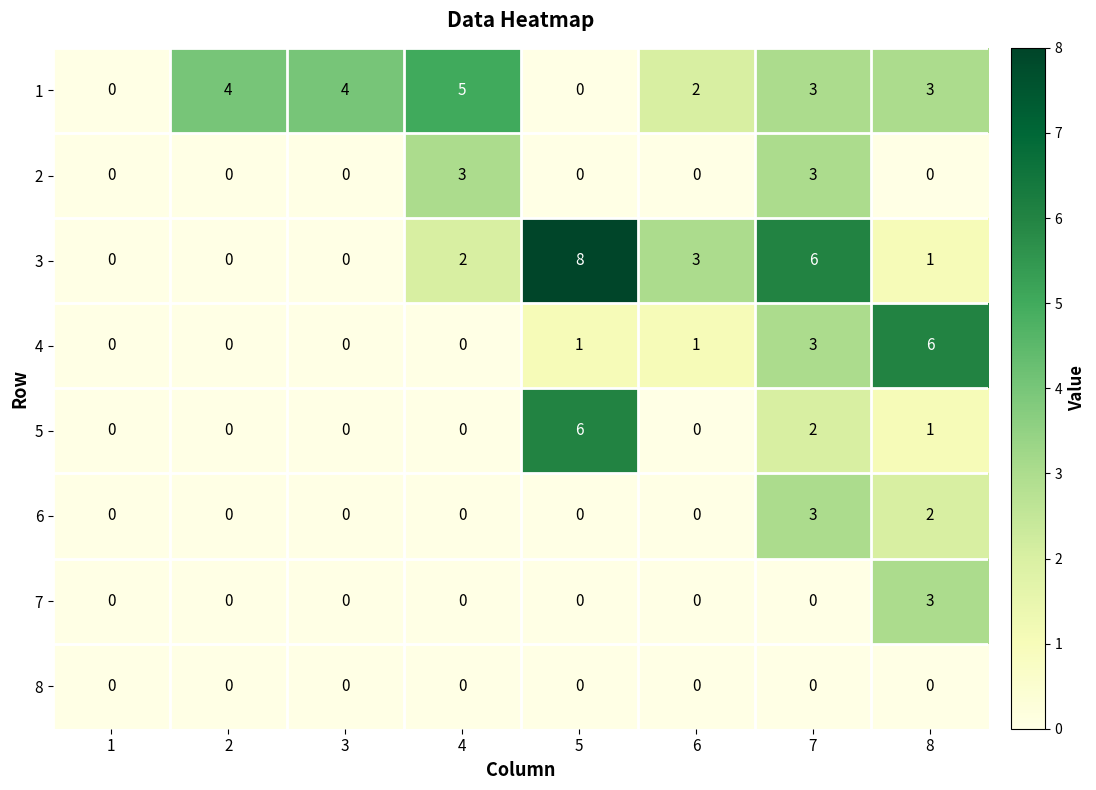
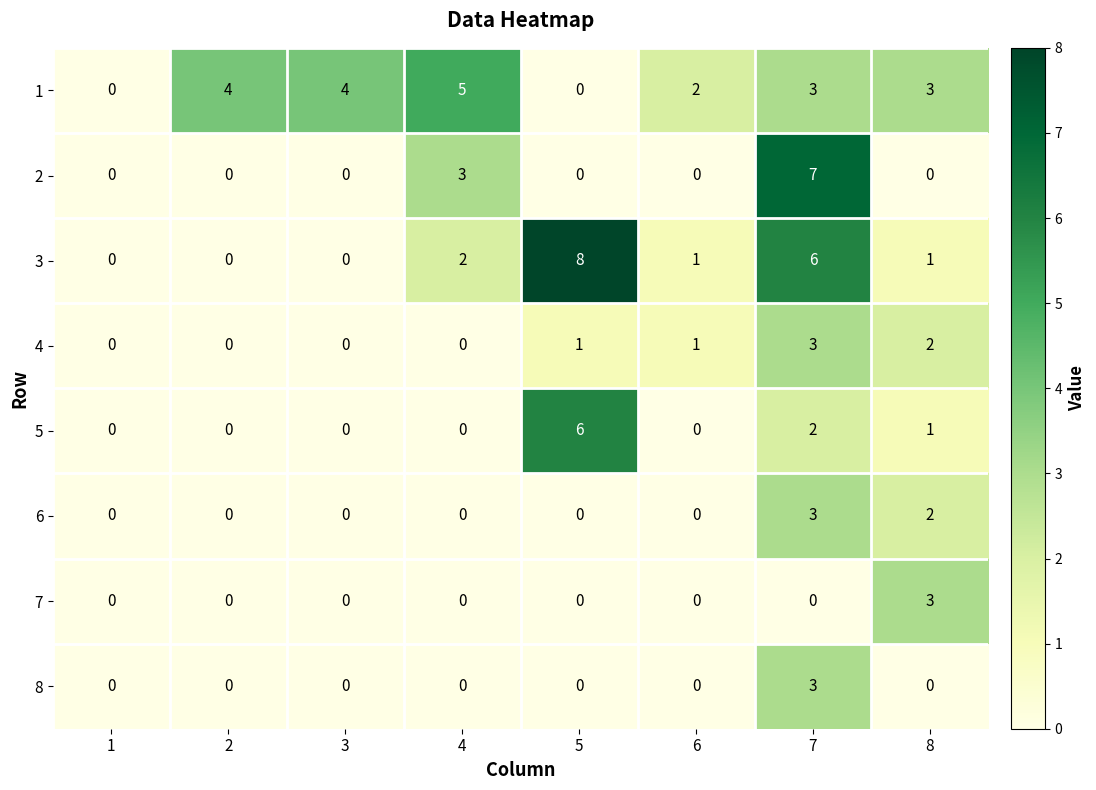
2, 7: 3 -> 7
3, 6: 3 -> 1
4, 8: 6 -> 2
8, 7: 0 -> 3
